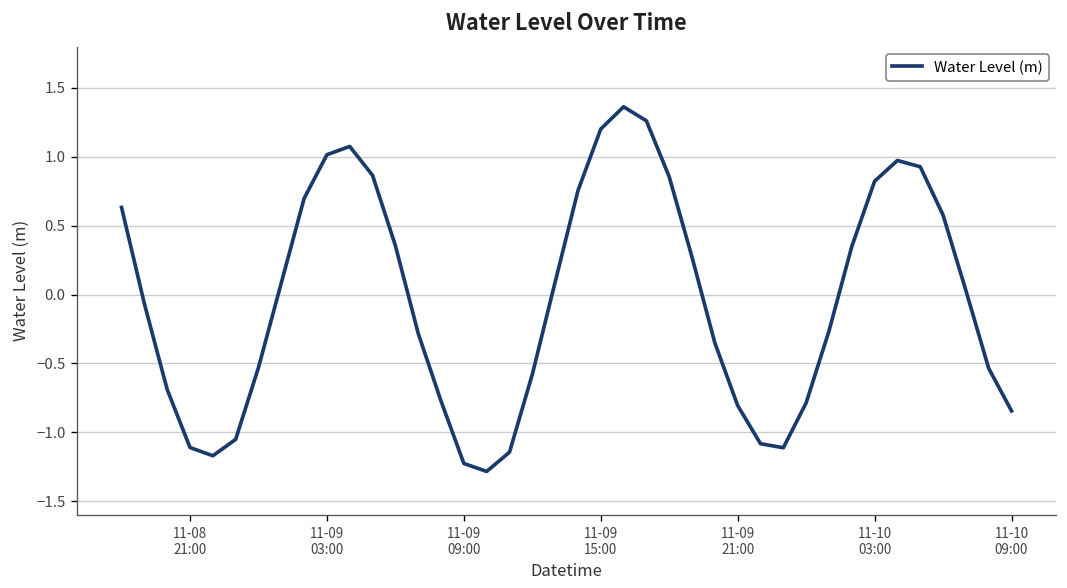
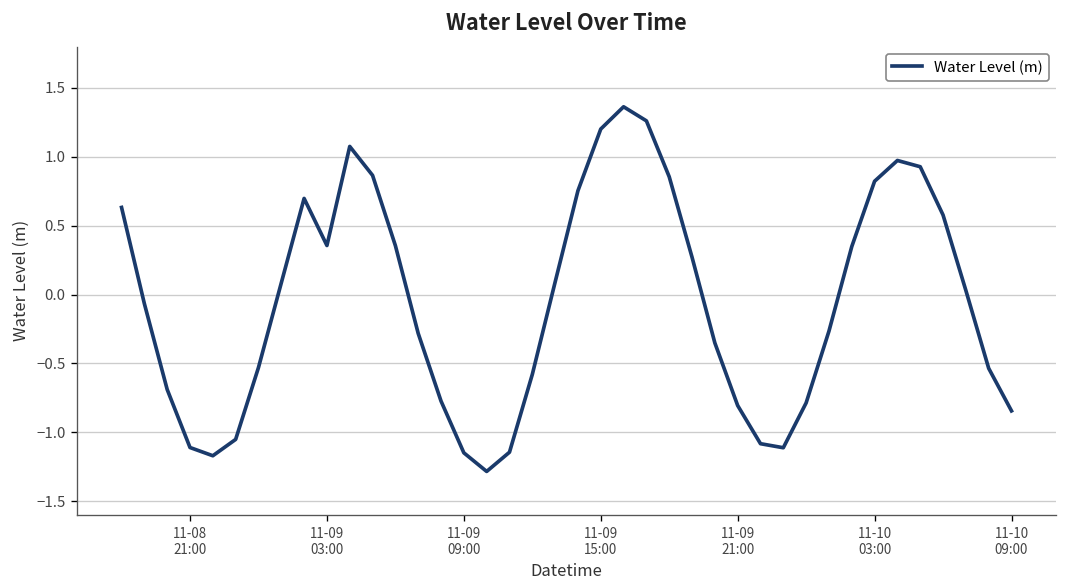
11-09 03:00: 1.02 -> 0.36
11-09 09:00: -1.23 -> -1.15
